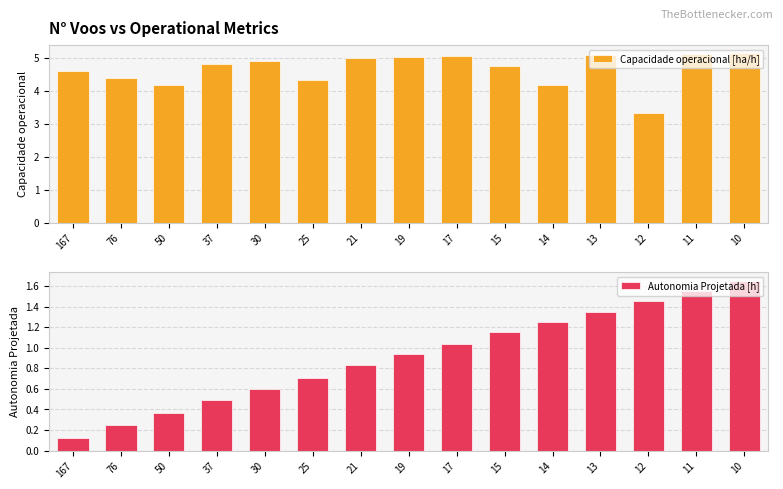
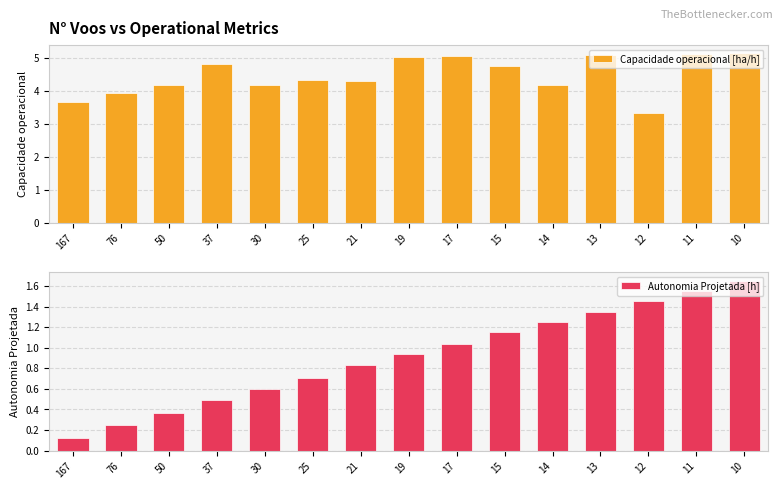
N° Voos vs Operational Metrics, 167: 4.6 -> 3.7
N° Voos vs Operational Metrics, 76: 4.4 -> 3.9
N° Voos vs Operational Metrics, 30: 4.9 -> 4.2
N° Voos vs Operational Metrics, 21: 5.0 -> 4.3
